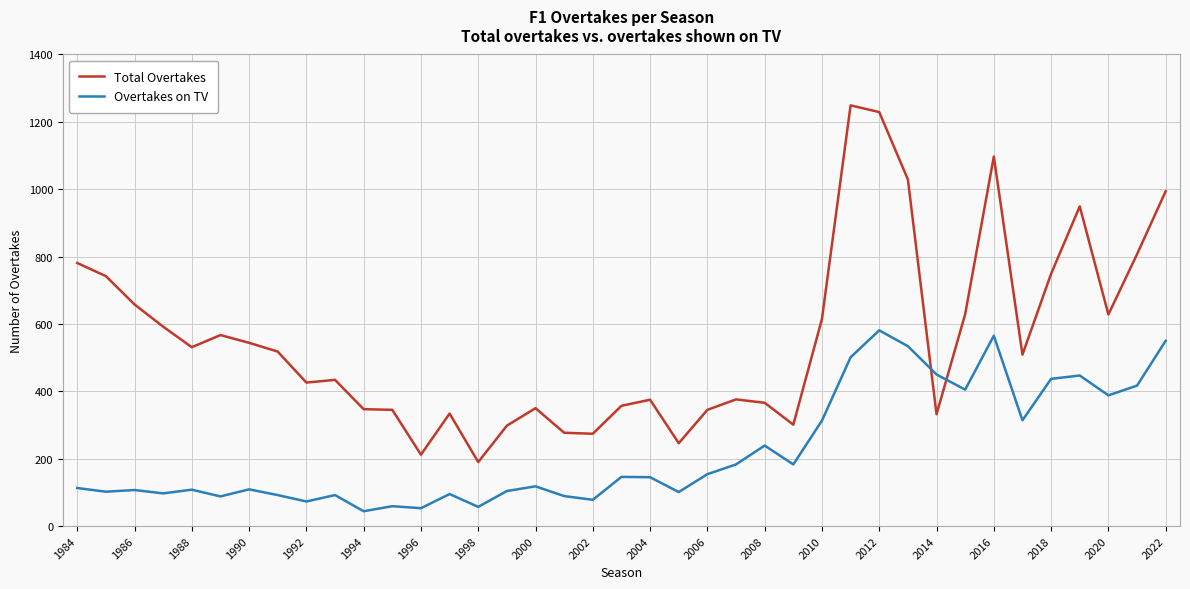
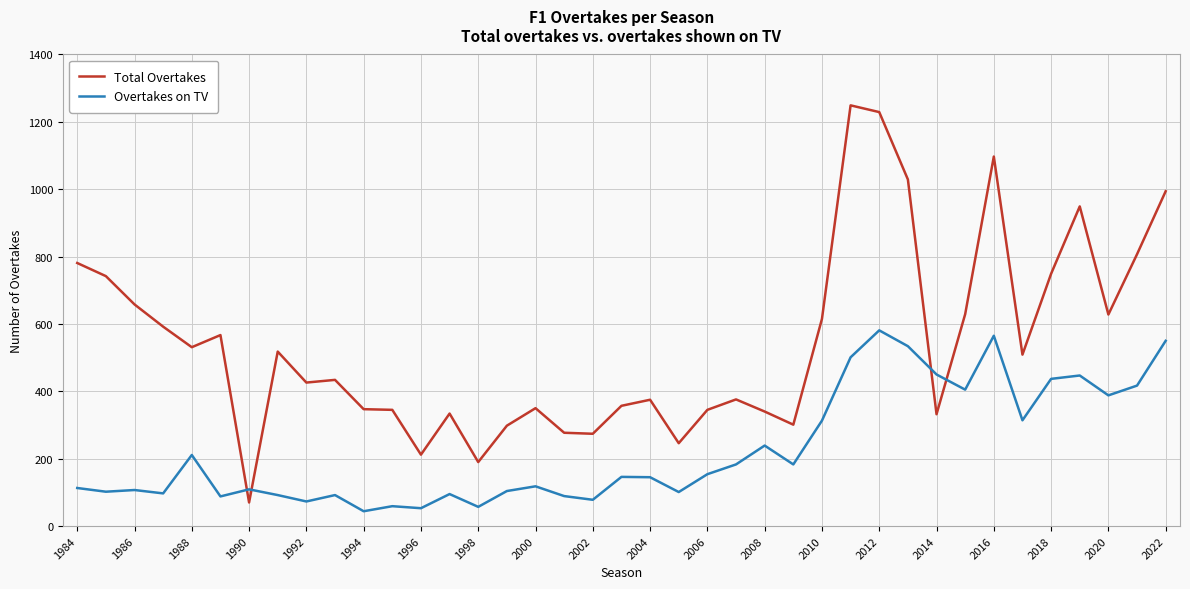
Overtakes on TV, 1988: 110 -> 210
Total Overtakes, 1990: 540 -> 70
Total Overtakes, 2008: 370 -> 340
